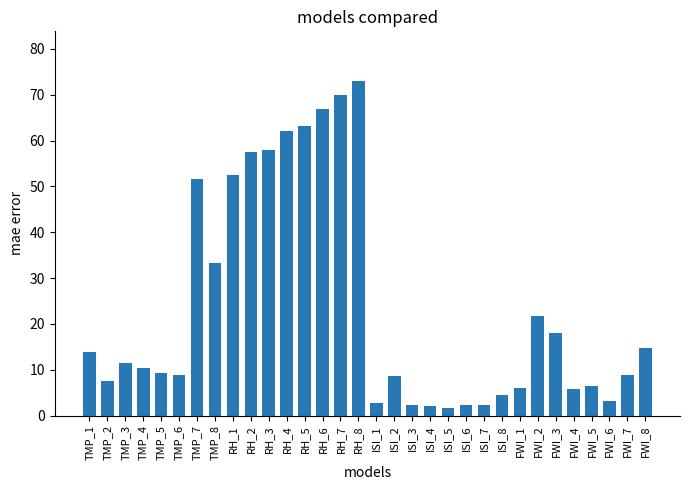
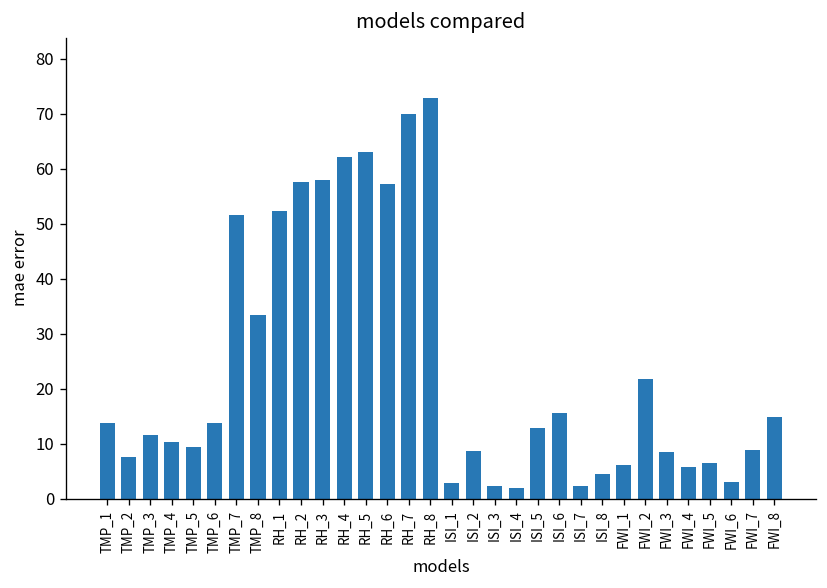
TMP_6: 9 -> 14
RH_6: 67 -> 57
ISI_5: 2 -> 13
ISI_6: 2 -> 16
FWI_3: 18 -> 8
